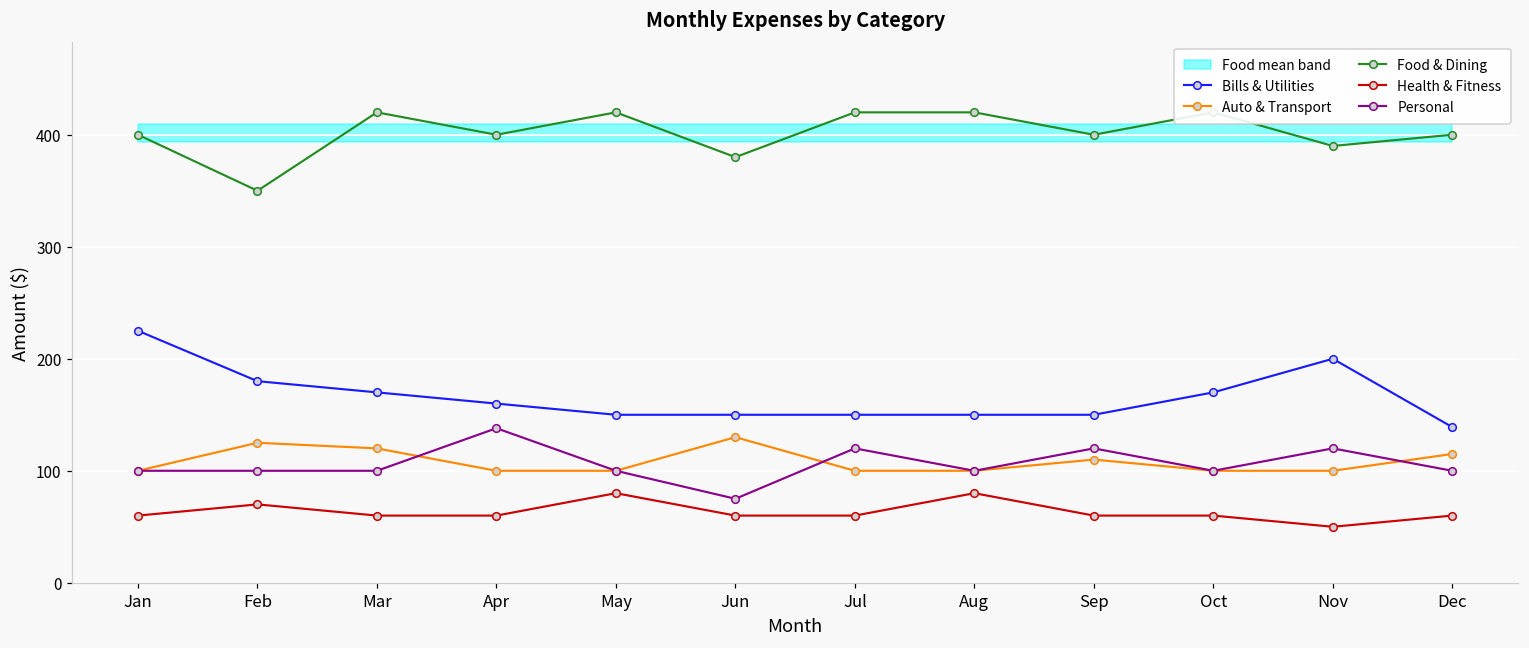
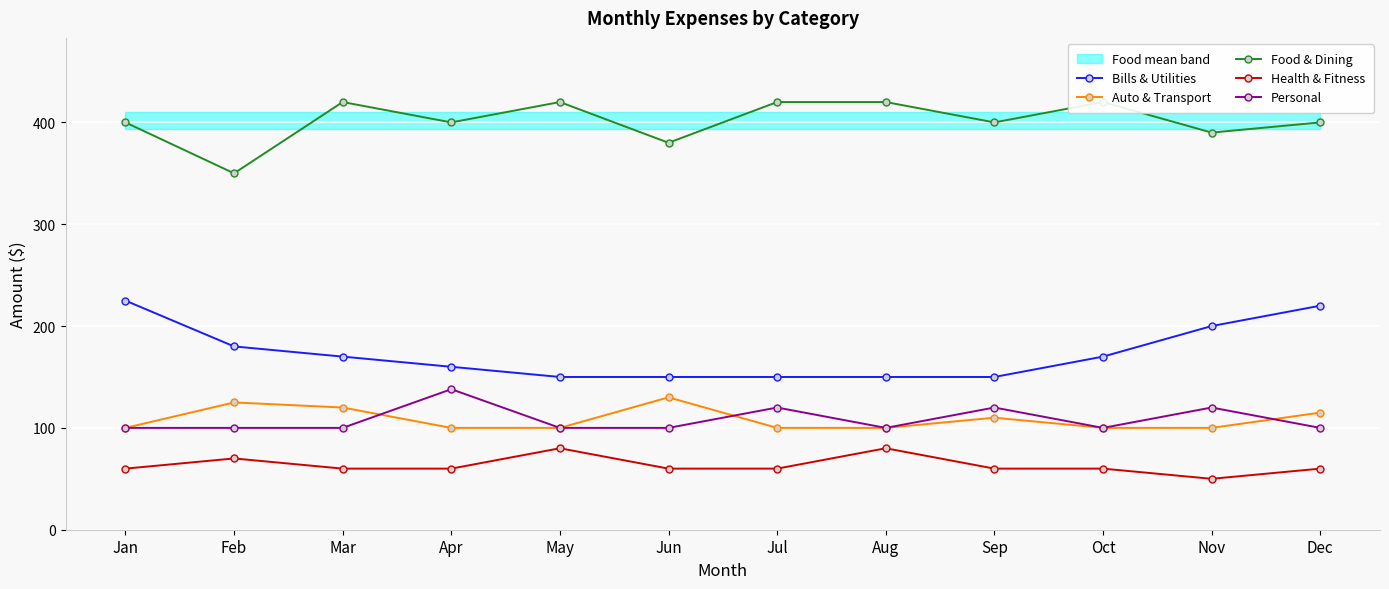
Personal, Jun: 75 -> 100
Bills & Utilities, Dec: 139 -> 220
